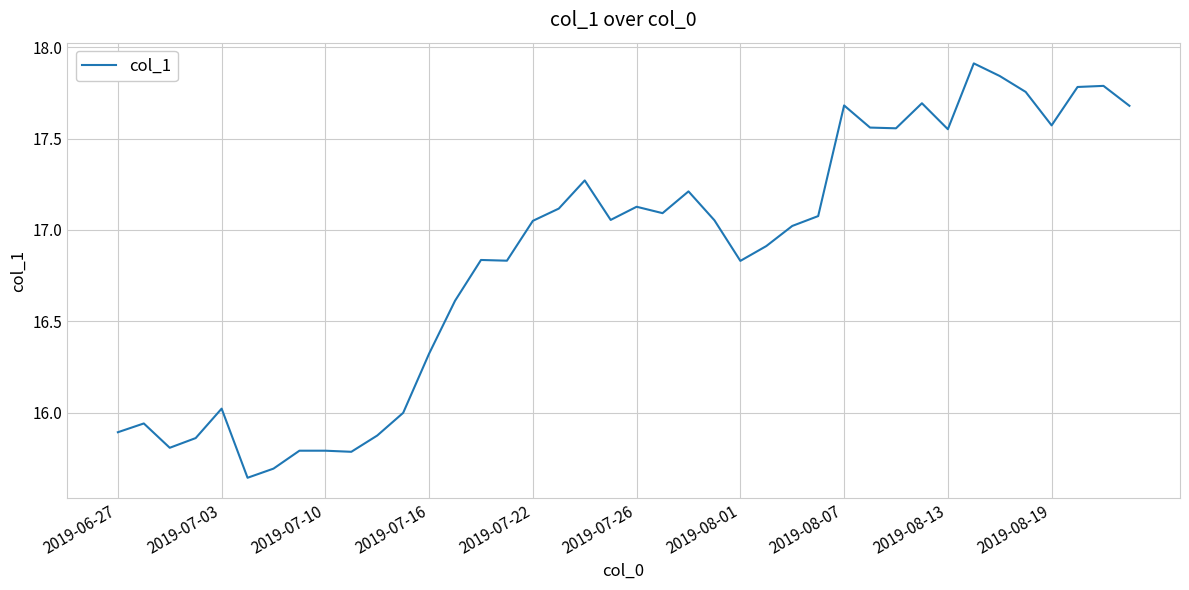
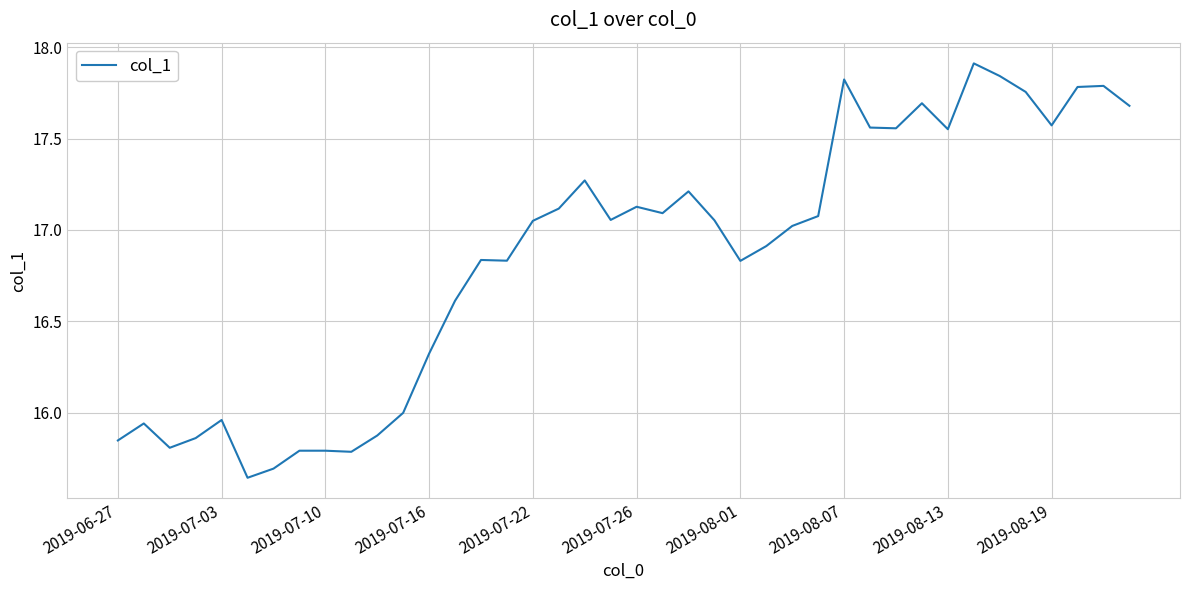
2019-06-27: 15.89 -> 15.85
2019-07-03: 16.02 -> 15.96
2019-08-07: 17.68 -> 17.82
